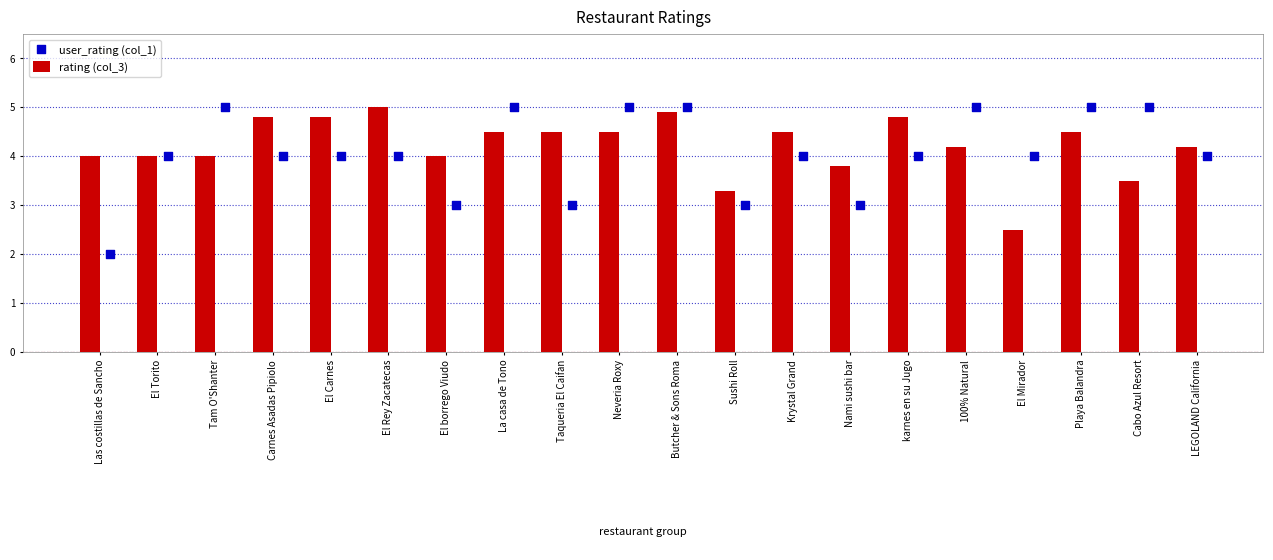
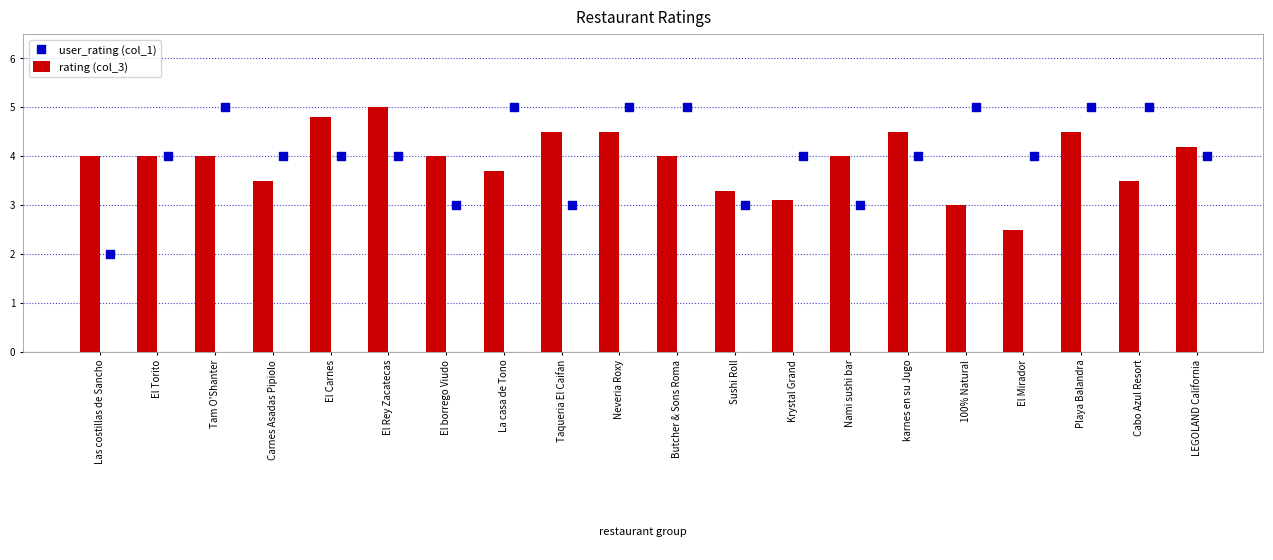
rating (col_3), Carnes Asadas Pipiolo: 4.8 -> 3.5
rating (col_3), La casa de Tono: 4.5 -> 3.7
rating (col_3), Butcher & Sons Roma: 4.9 -> 4.0
rating (col_3), Krystal Grand: 4.5 -> 3.1
rating (col_3), Nami sushi bar: 3.8 -> 4.0
rating (col_3), karnes en su Jugo: 4.8 -> 4.5
rating (col_3), 100% Natural: 4.2 -> 3.0
